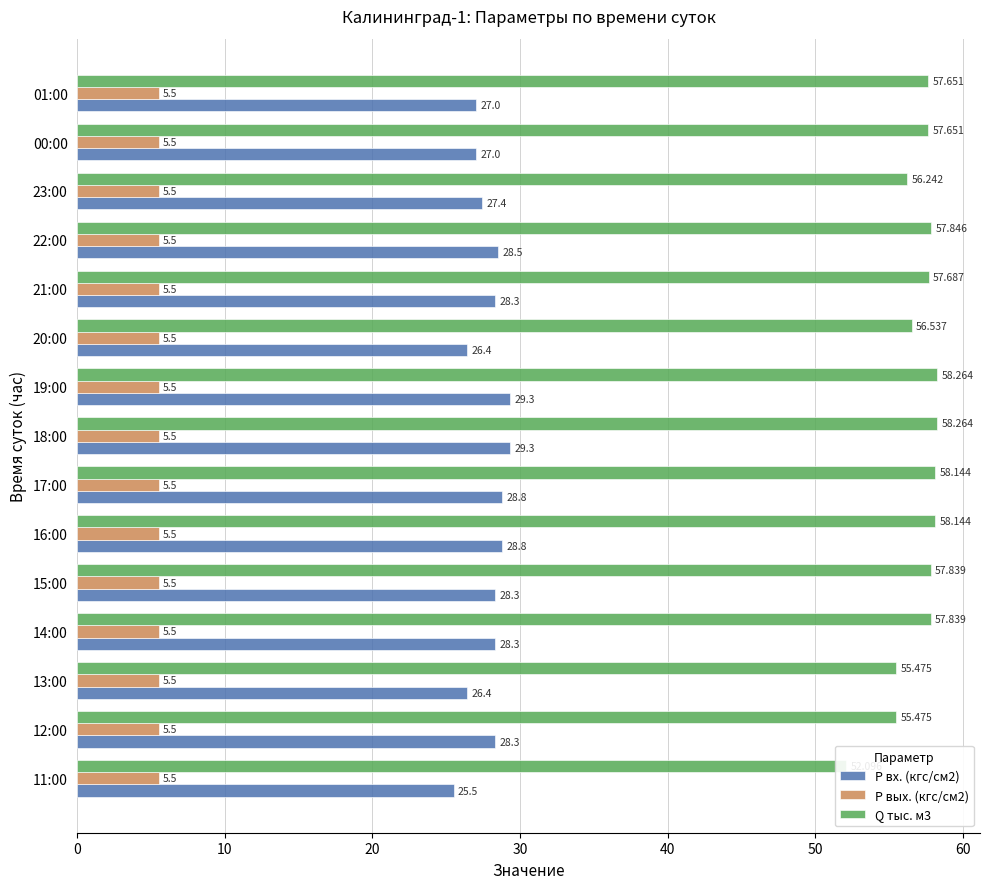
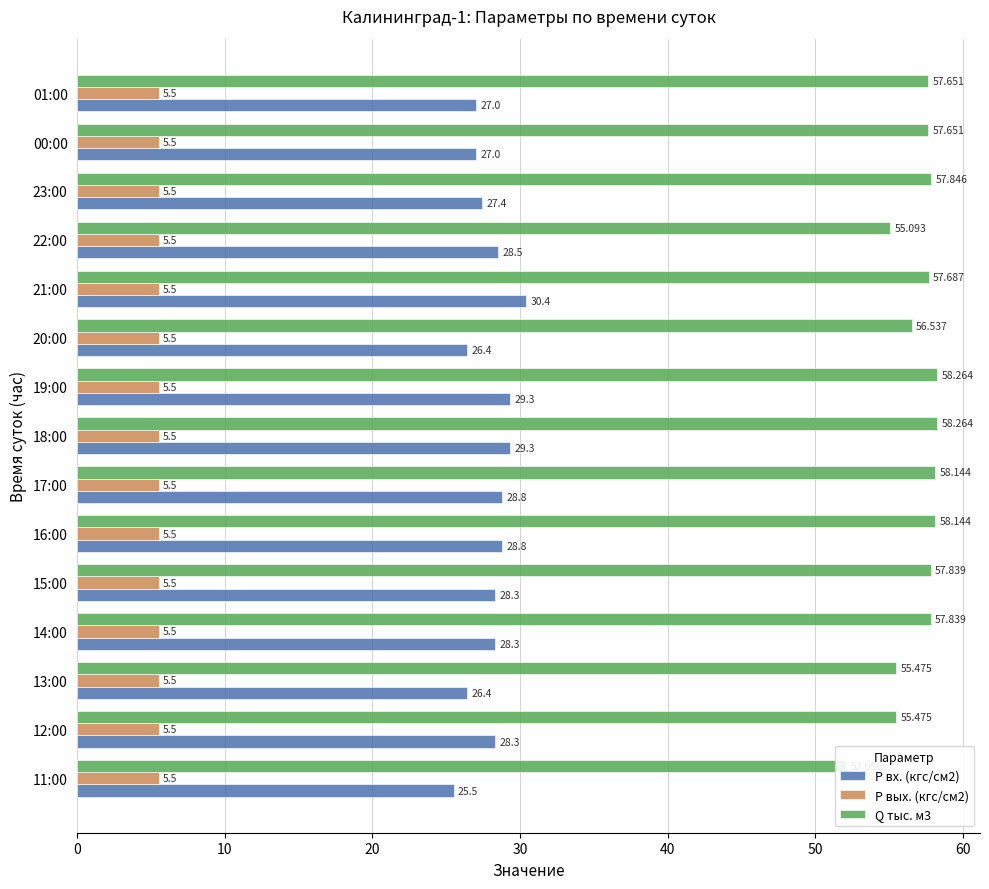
Q тыс. м3, 23:00: 56.242 -> 57.846
Q тыс. м3, 22:00: 57.846 -> 55.093
P вх. (кгс/см2), 21:00: 28.3 -> 30.4
